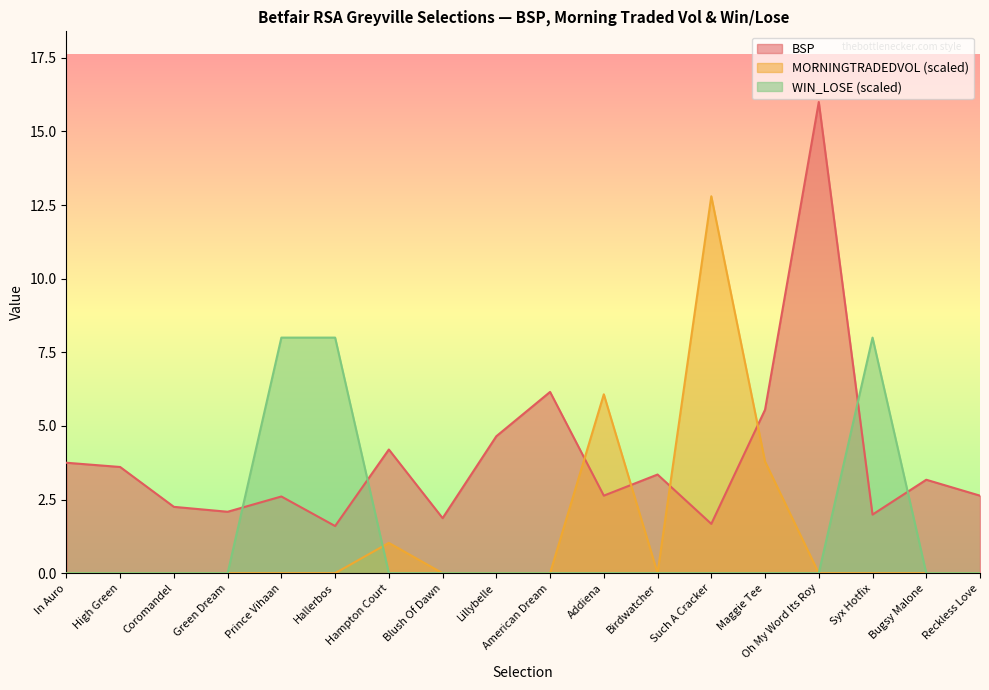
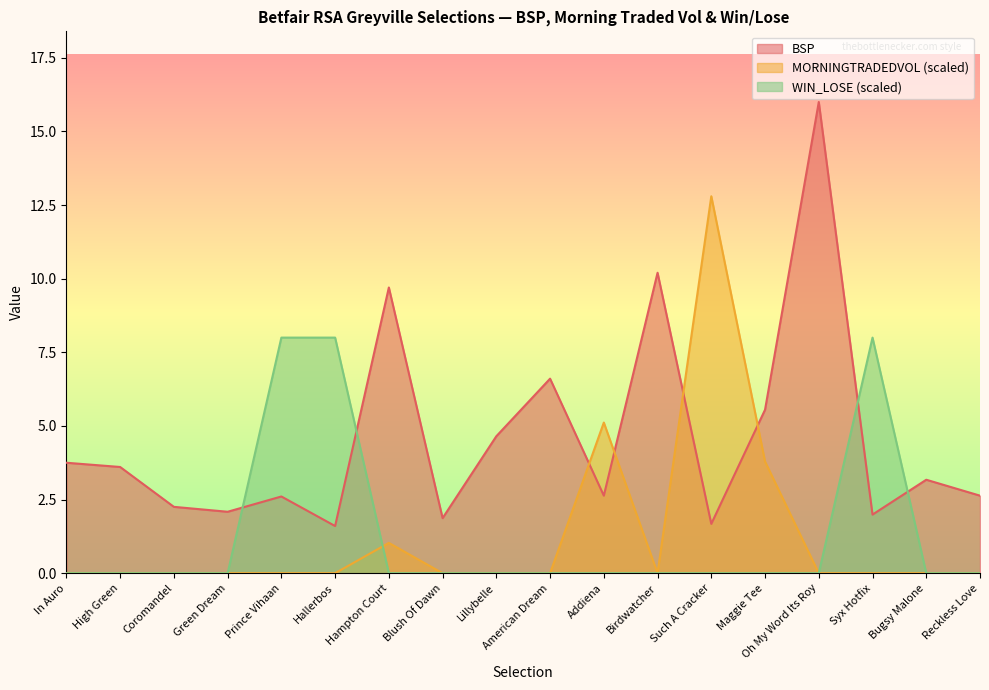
BSP, Hampton Court: 4.2 -> 9.7
BSP, American Dream: 6.2 -> 6.6
MORNINGTRADEDVOL (scaled), Addiena: 6.1 -> 5.1
BSP, Birdwatcher: 3.4 -> 10.2
